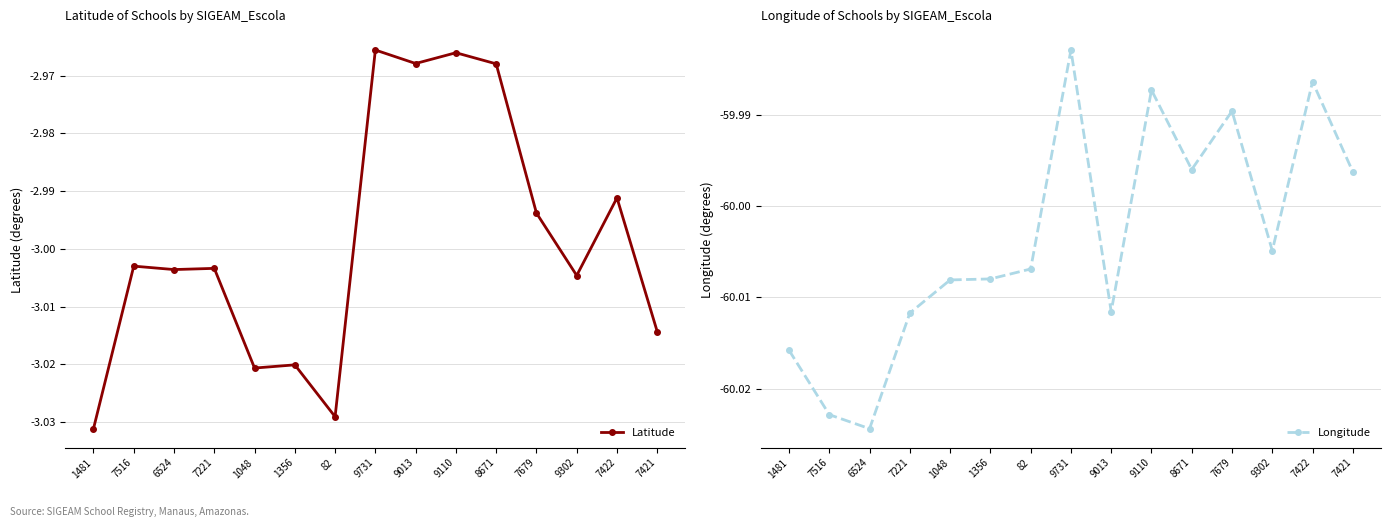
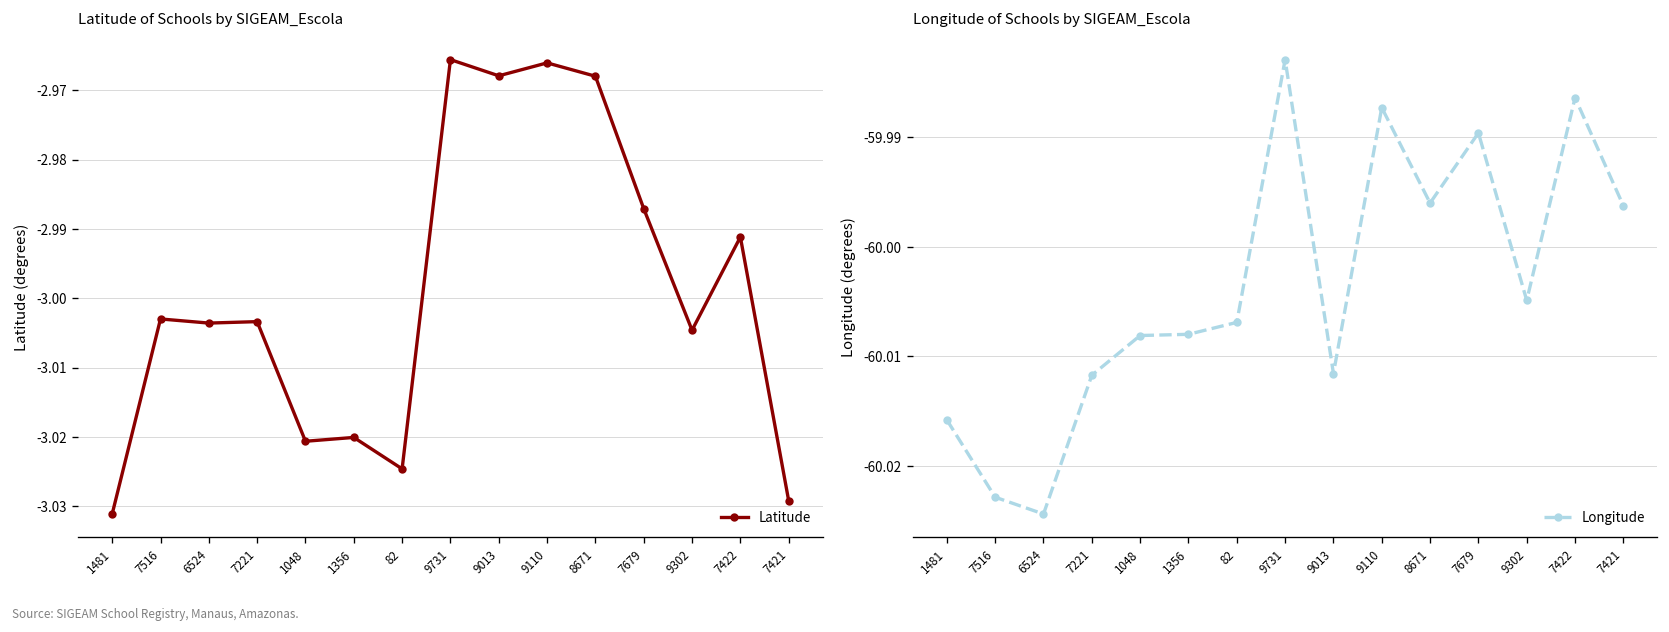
Latitude of Schools by SIGEAM_Escola, 82: -3.029 -> -3.025
Latitude of Schools by SIGEAM_Escola, 7679: -2.994 -> -2.987
Latitude of Schools by SIGEAM_Escola, 7421: -3.014 -> -3.029
